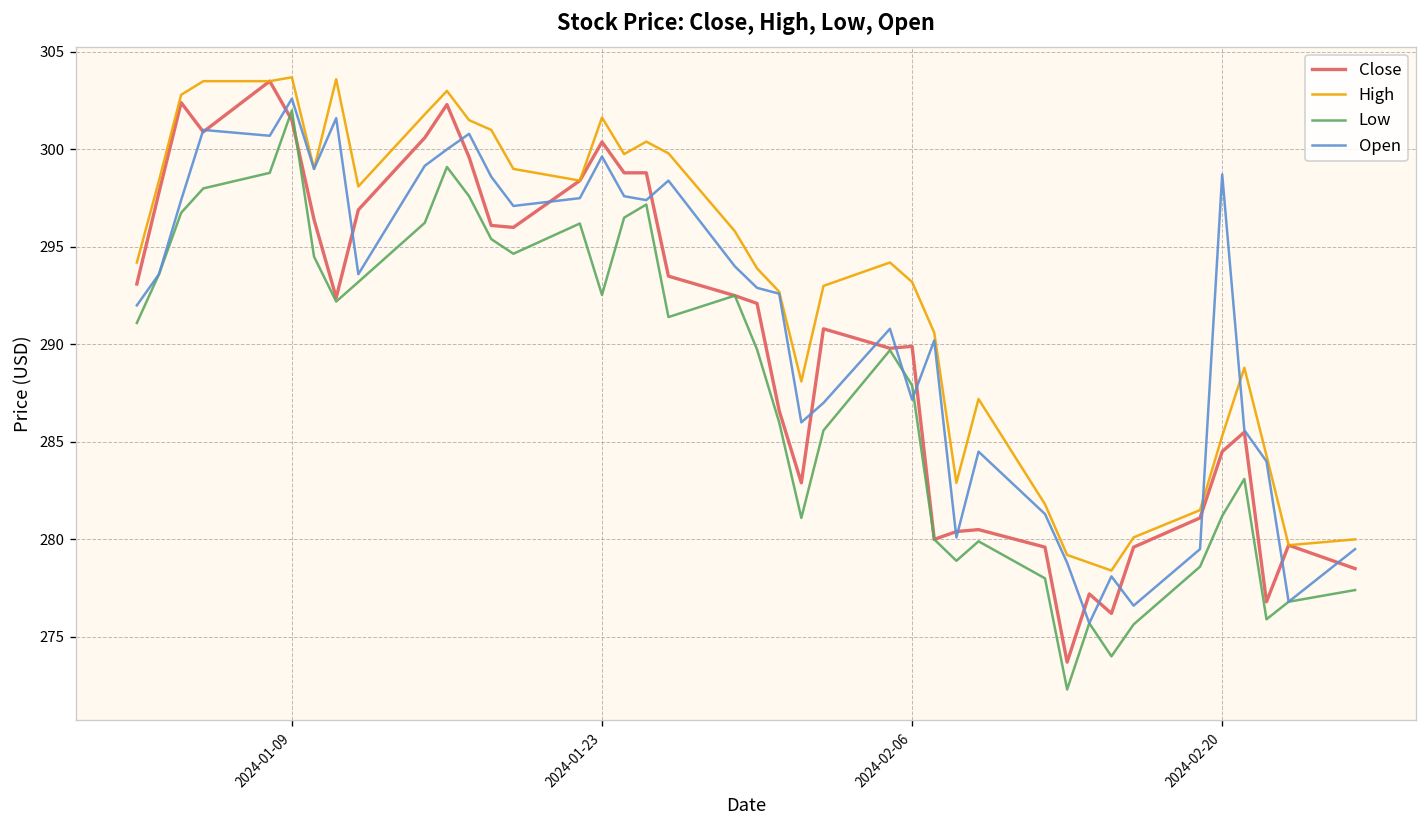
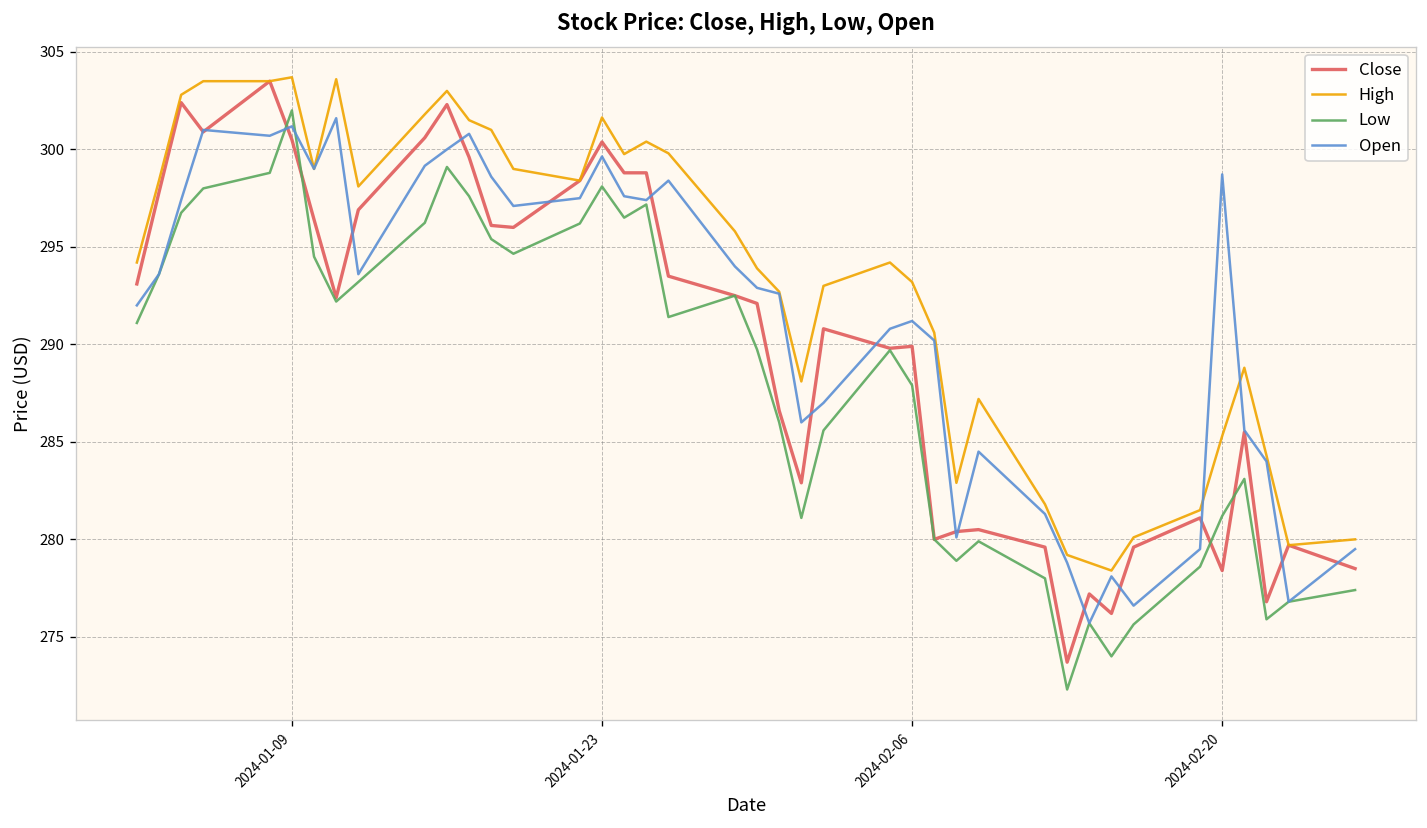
Close, 2024-01-09: 301.5 -> 300.5
Open, 2024-01-09: 302.6 -> 301.2
Low, 2024-01-23: 292.5 -> 298.1
Open, 2024-02-06: 287.2 -> 291.2
Close, 2024-02-20: 284.5 -> 278.4
